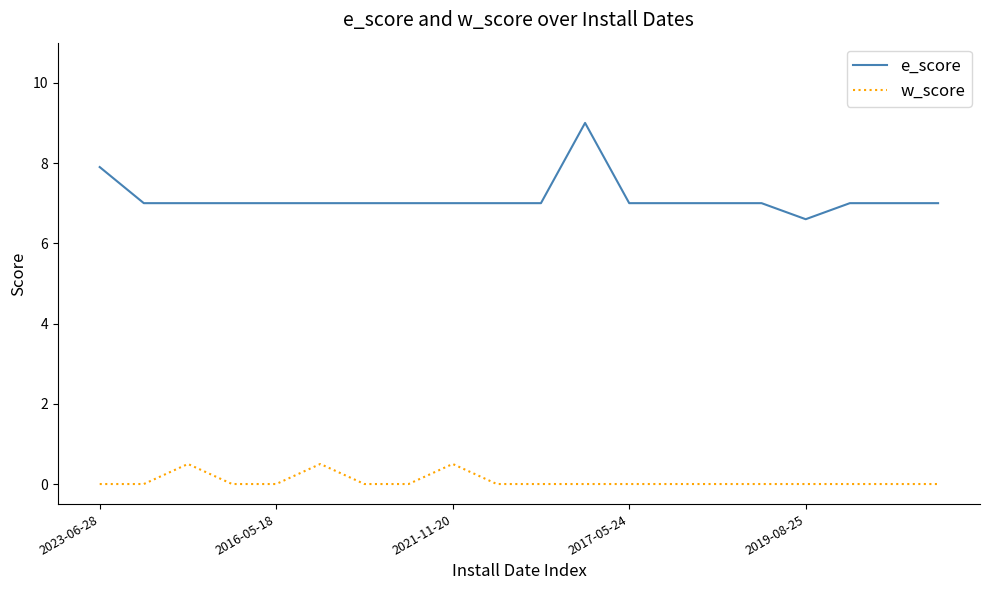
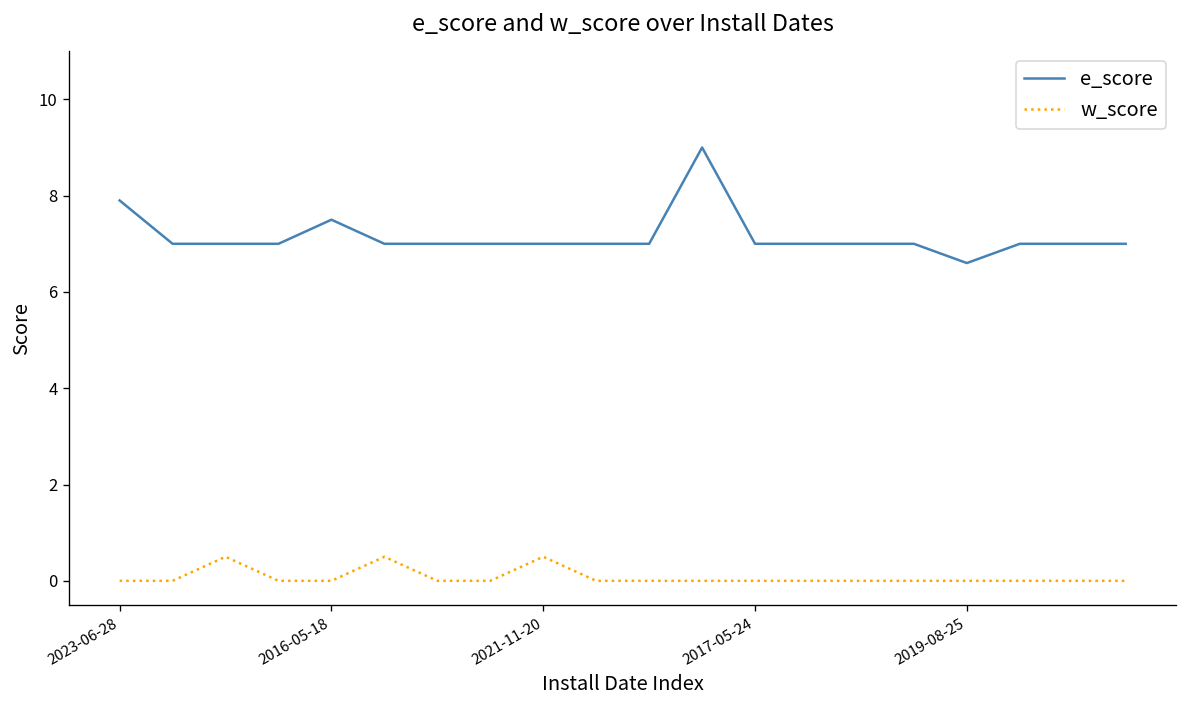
e_score, 2016-05-18: 7.0 -> 7.5
